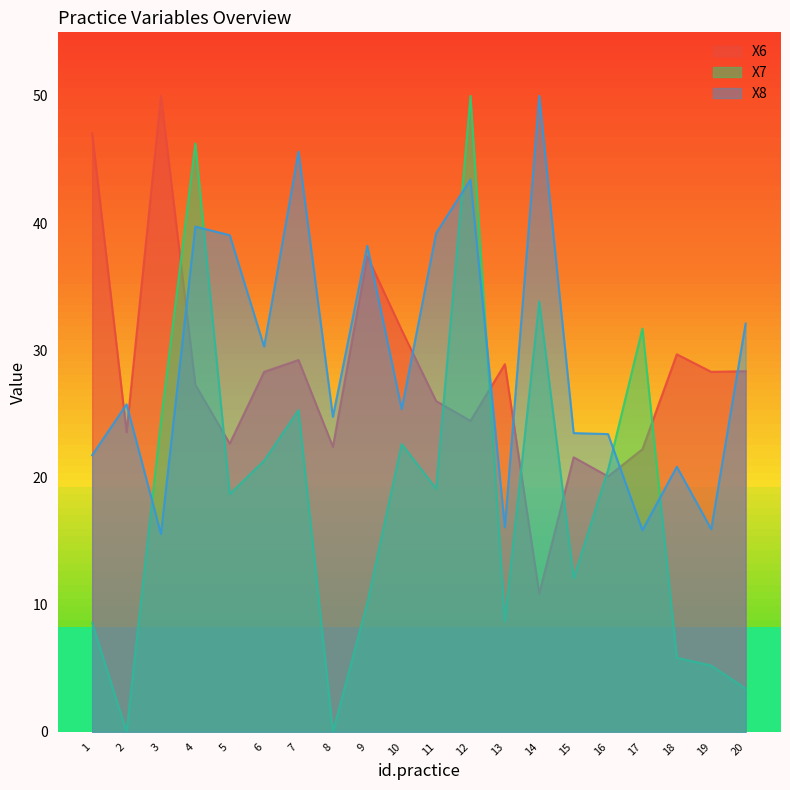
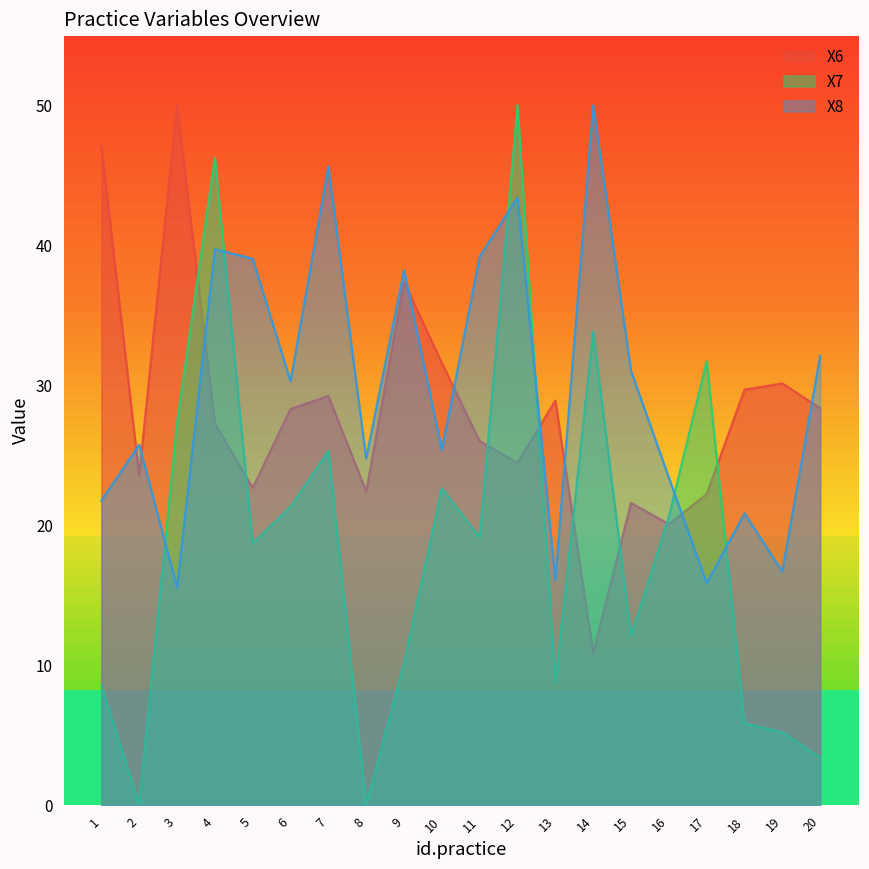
X7, 3: 24.4 -> 27.3
X8, 15: 23.5 -> 31.0
X6, 19: 28.3 -> 30.1
X8, 19: 15.9 -> 16.7
